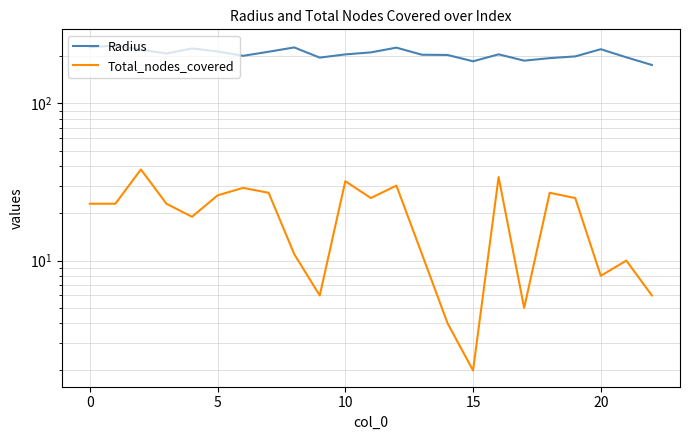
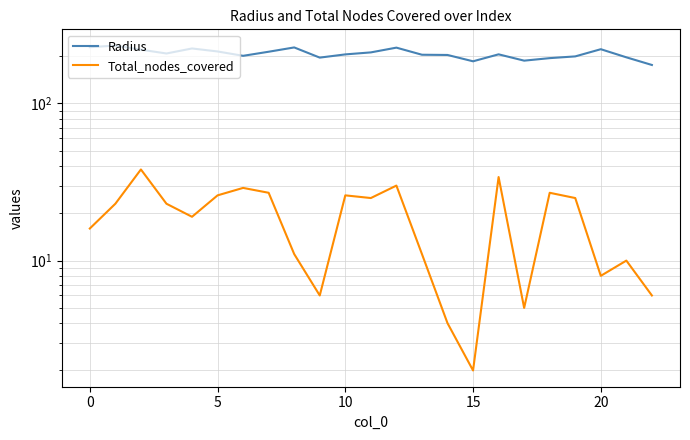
Total_nodes_covered, 0: 23 -> 16
Total_nodes_covered, 10: 32 -> 26
